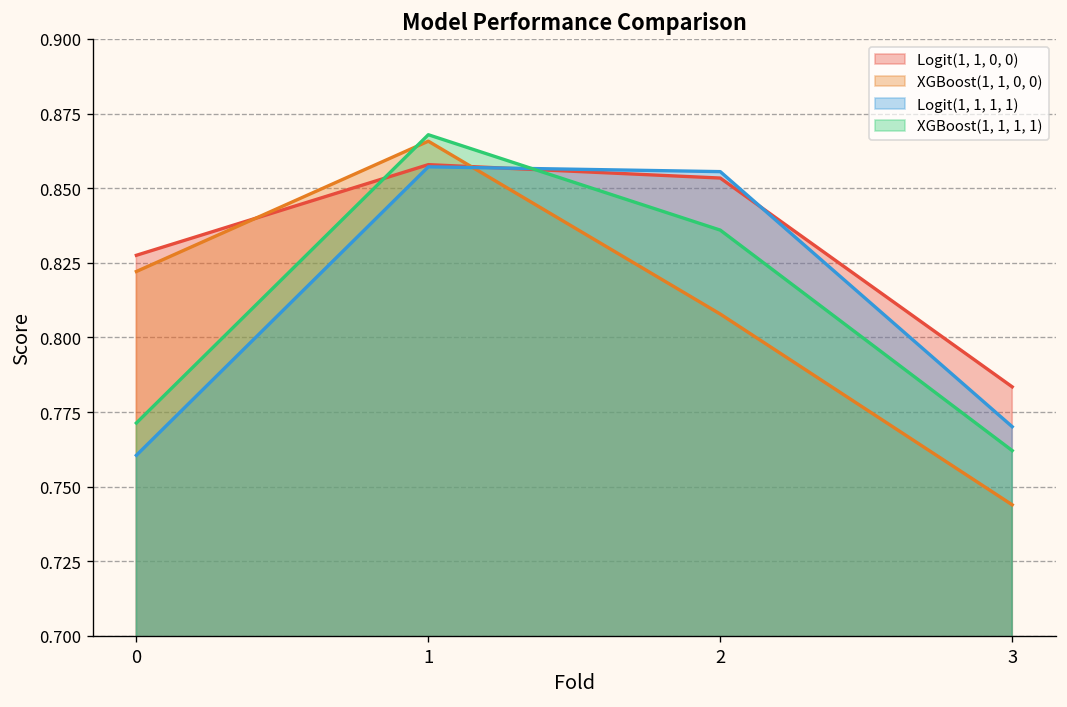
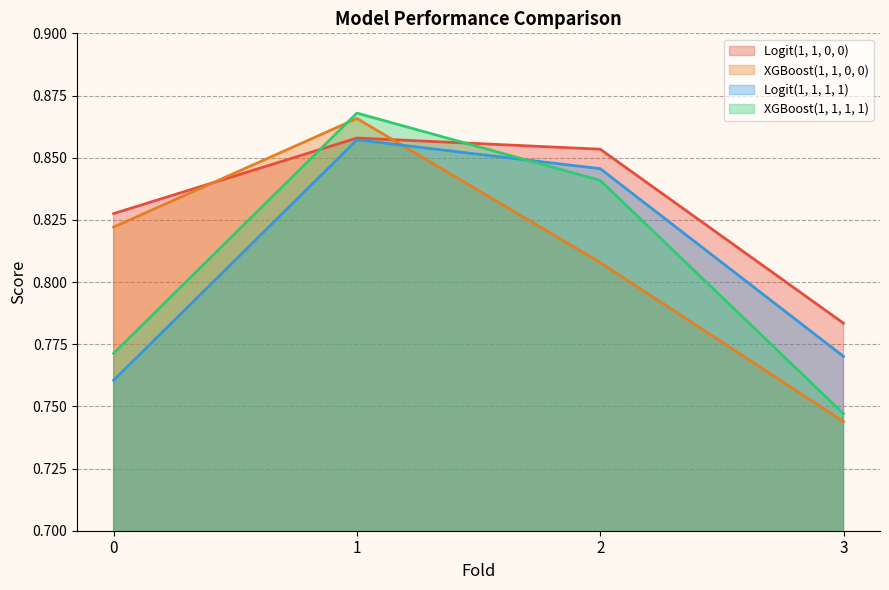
Logit(1, 1, 1, 1), 2: 0.856 -> 0.846
XGBoost(1, 1, 1, 1), 2: 0.836 -> 0.841
XGBoost(1, 1, 1, 1), 3: 0.762 -> 0.747
